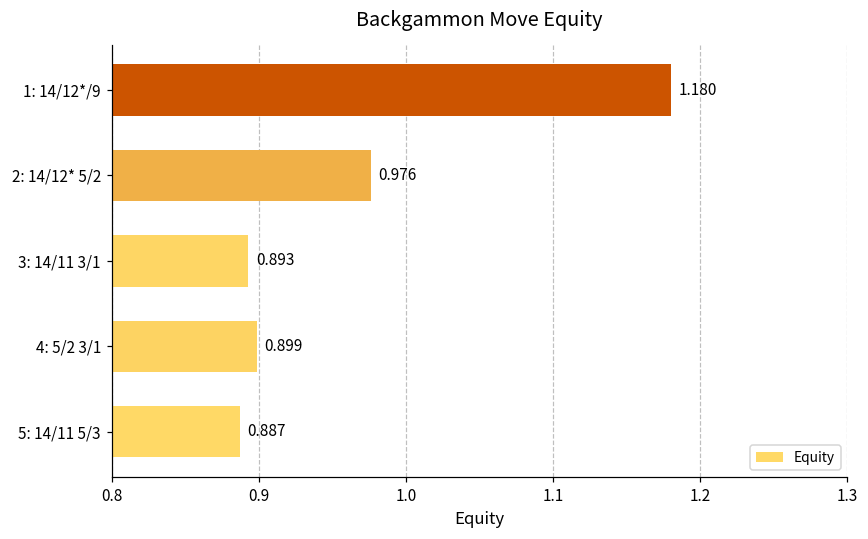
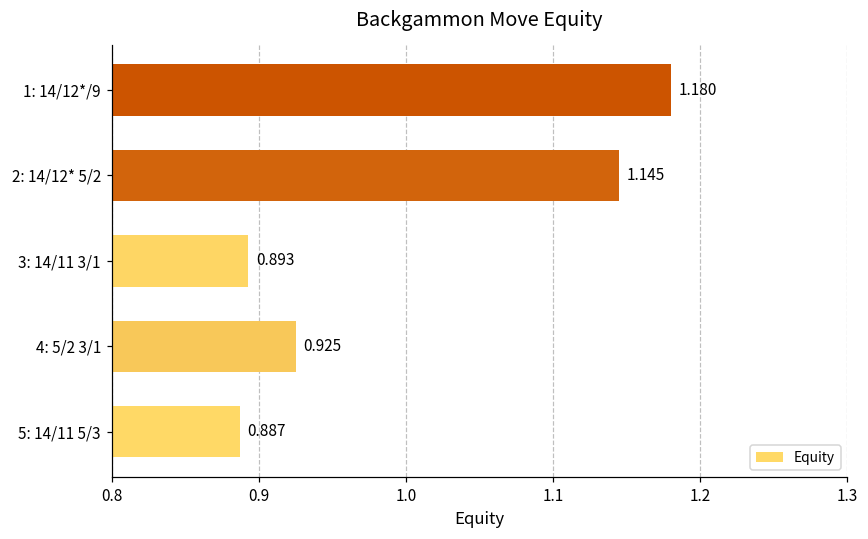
2: 14/12* 5/2: 0.976 -> 1.145
4: 5/2 3/1: 0.899 -> 0.925
